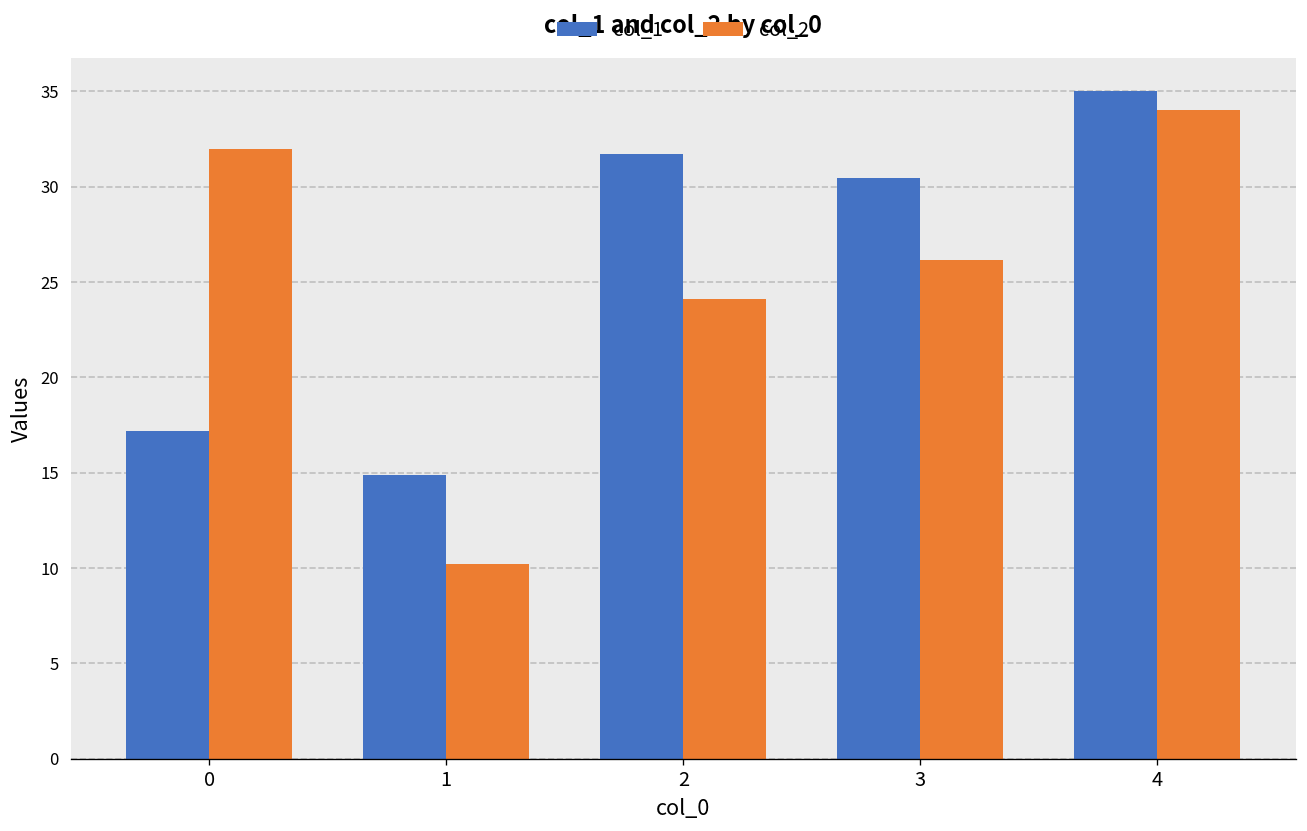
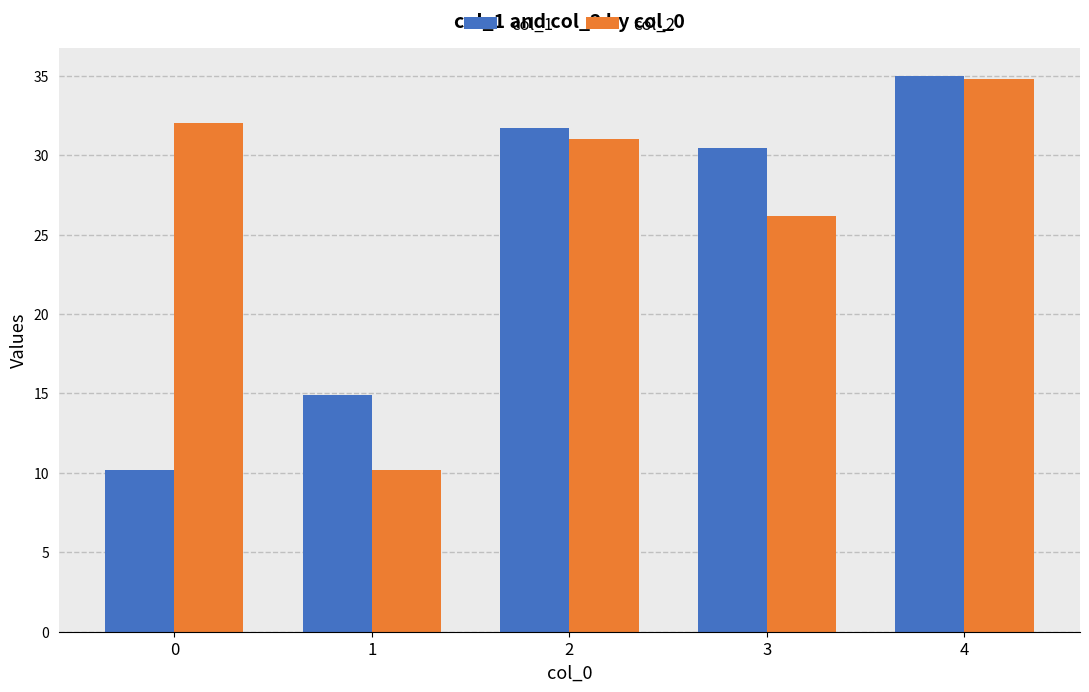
col_1, 0: 17.2 -> 10.2
col_2, 2: 24.1 -> 31.0
col_2, 4: 34.0 -> 34.8
